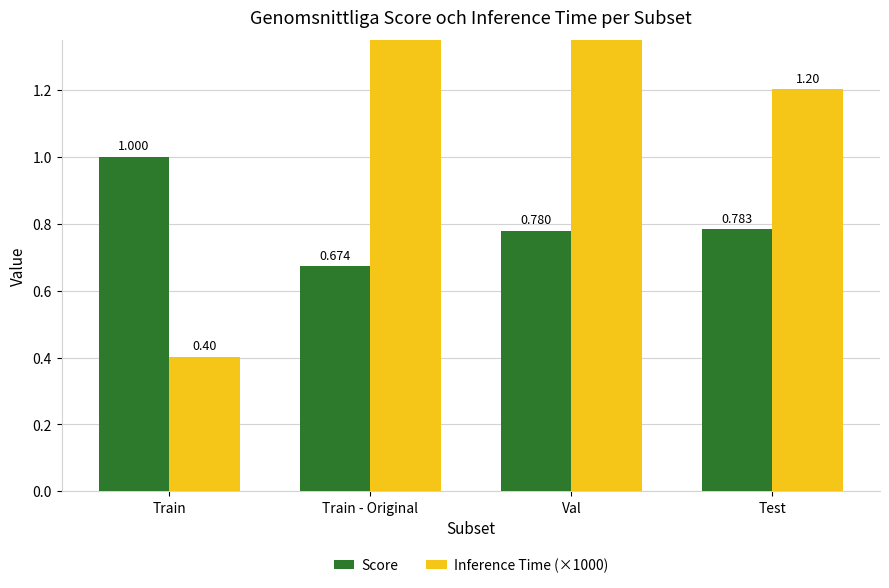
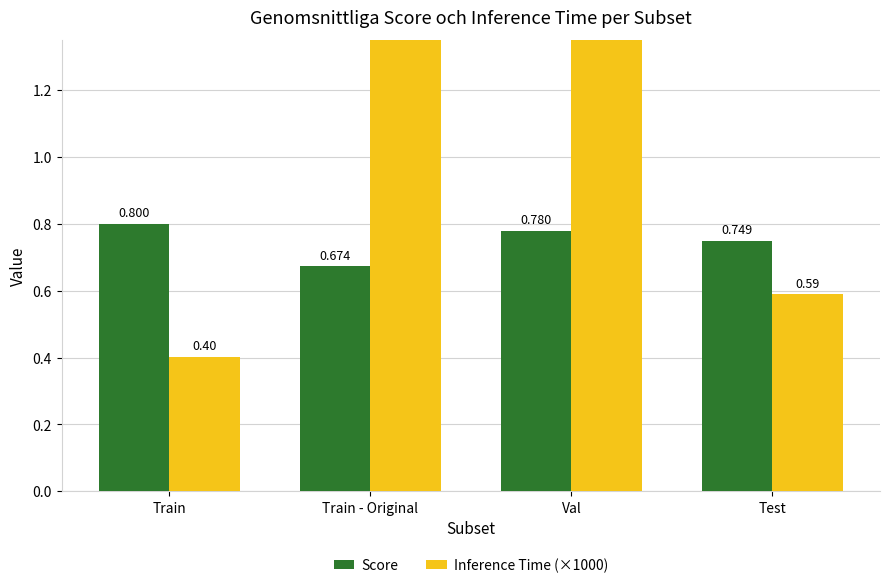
Score, Train: 1.000 -> 0.800
Score, Test: 0.783 -> 0.749
Inference Time (×1000), Test: 1.20 -> 0.59
